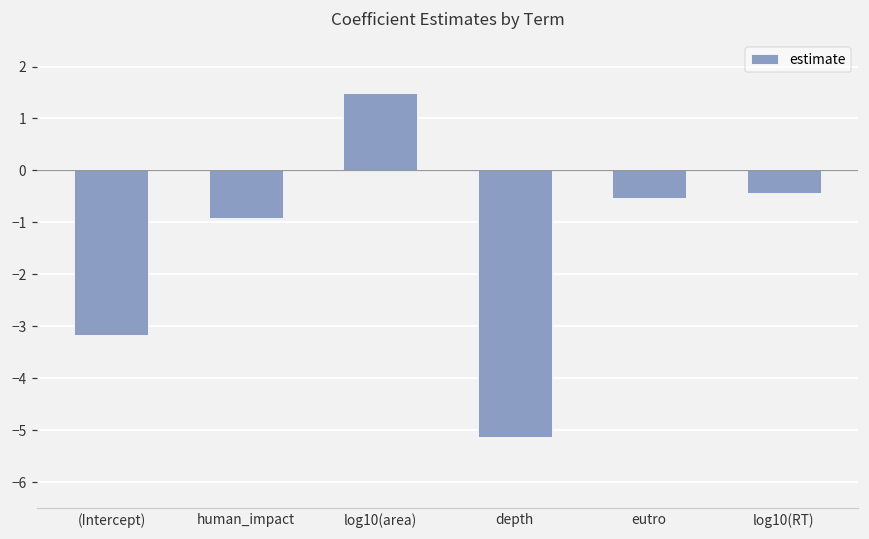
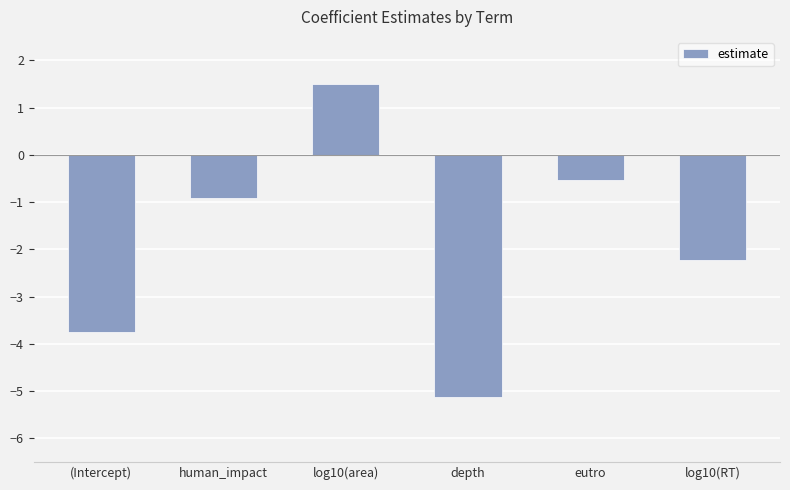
(Intercept): -3.2 -> -3.8
log10(RT): -0.4 -> -2.2
